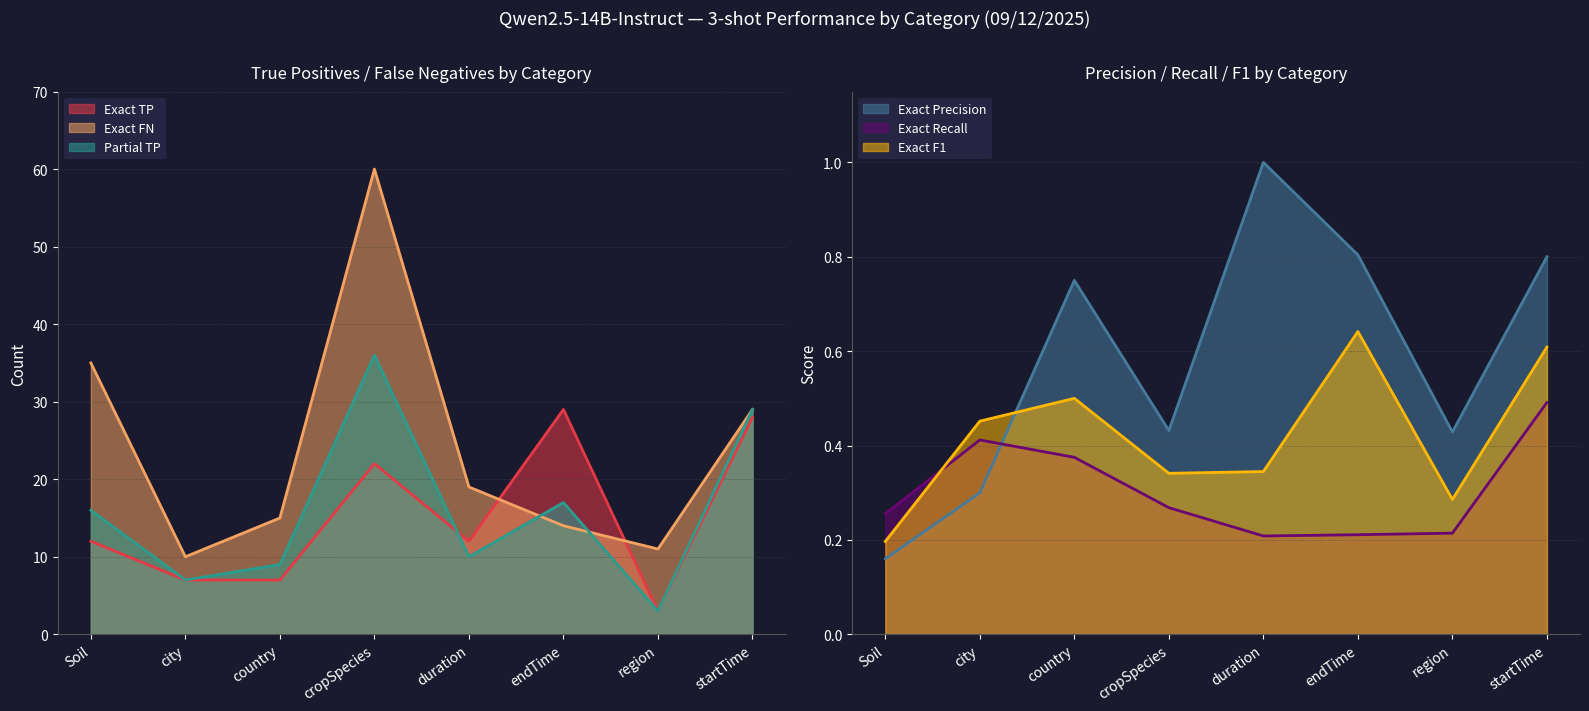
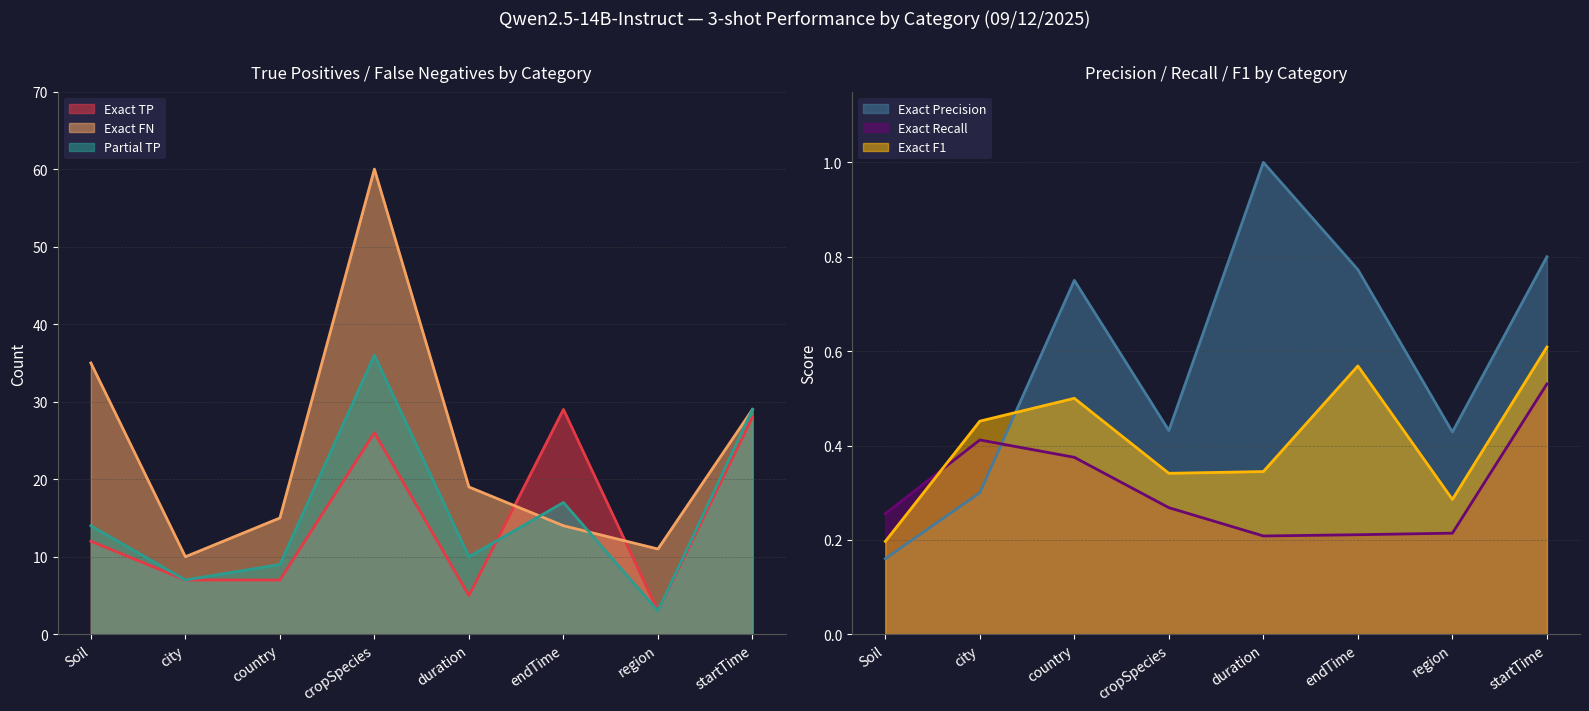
True Positives / False Negatives by Category, Partial TP, Soil: 16 -> 14
True Positives / False Negatives by Category, Exact TP, cropSpecies: 22 -> 26
True Positives / False Negatives by Category, Exact TP, duration: 12 -> 5
Precision / Recall / F1 by Category, Exact Precision, endTime: 0.80 -> 0.77
Precision / Recall / F1 by Category, Exact F1, endTime: 0.64 -> 0.57
Precision / Recall / F1 by Category, Exact Recall, startTime: 0.49 -> 0.53
